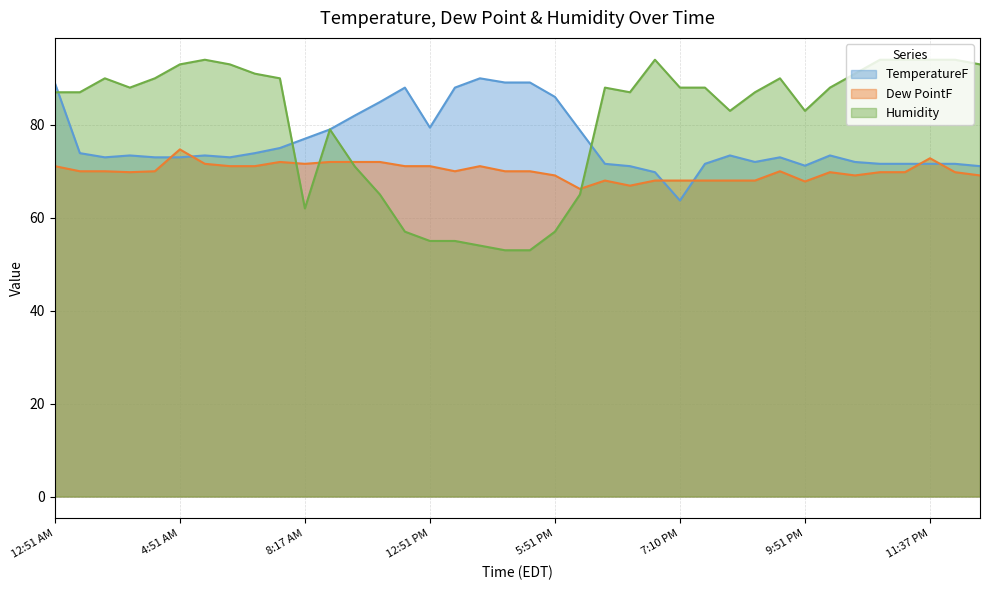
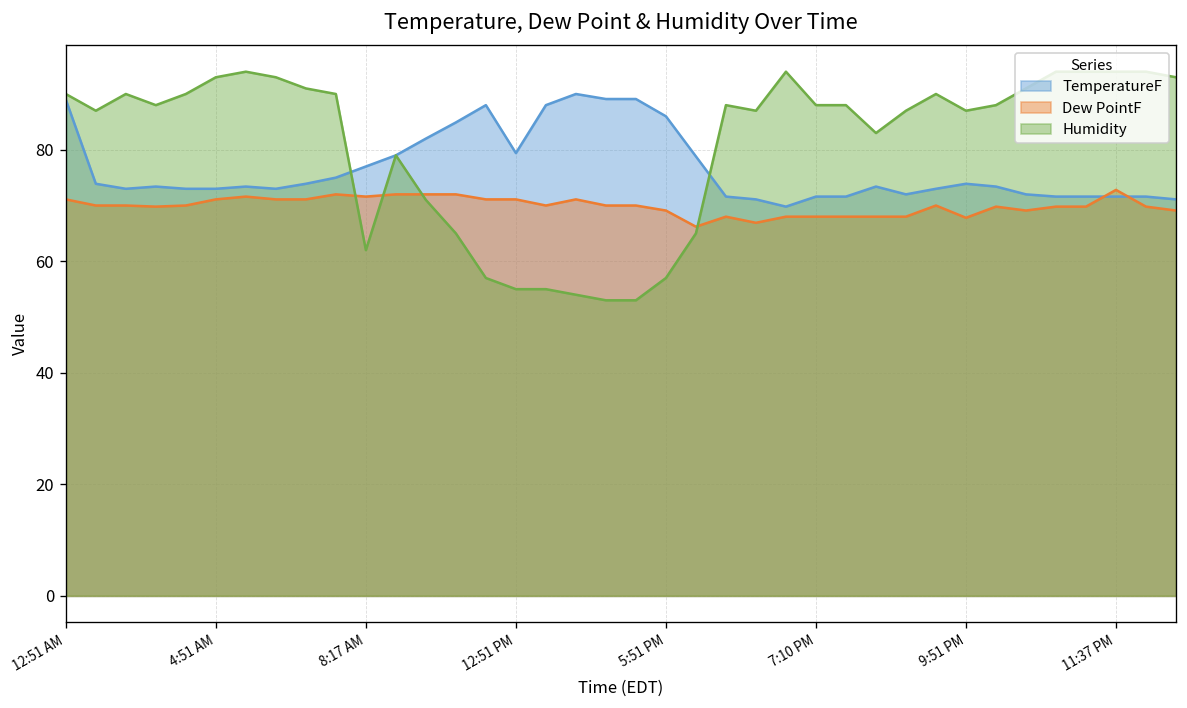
Humidity, 12:51 AM: 87 -> 90
Dew PointF, 4:51 AM: 75 -> 71
TemperatureF, 7:10 PM: 64 -> 72
TemperatureF, 9:51 PM: 71 -> 74
Humidity, 9:51 PM: 83 -> 87
